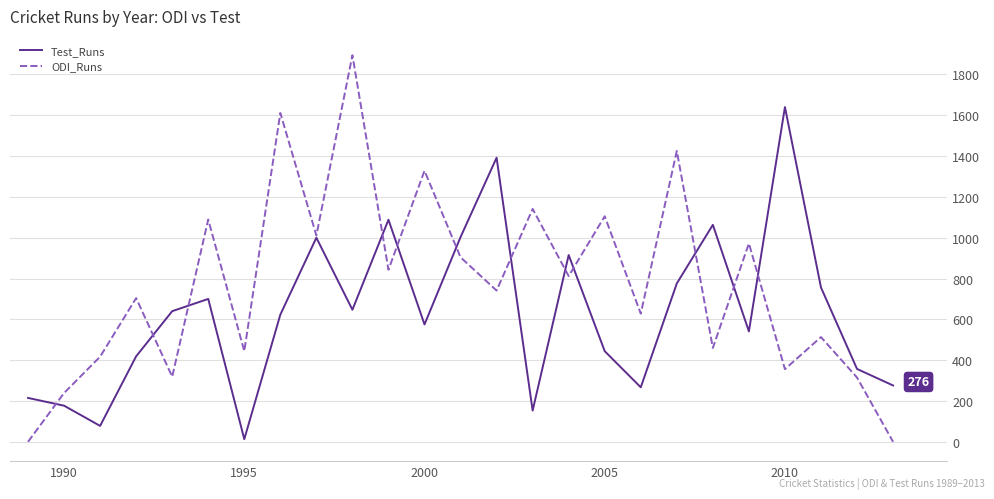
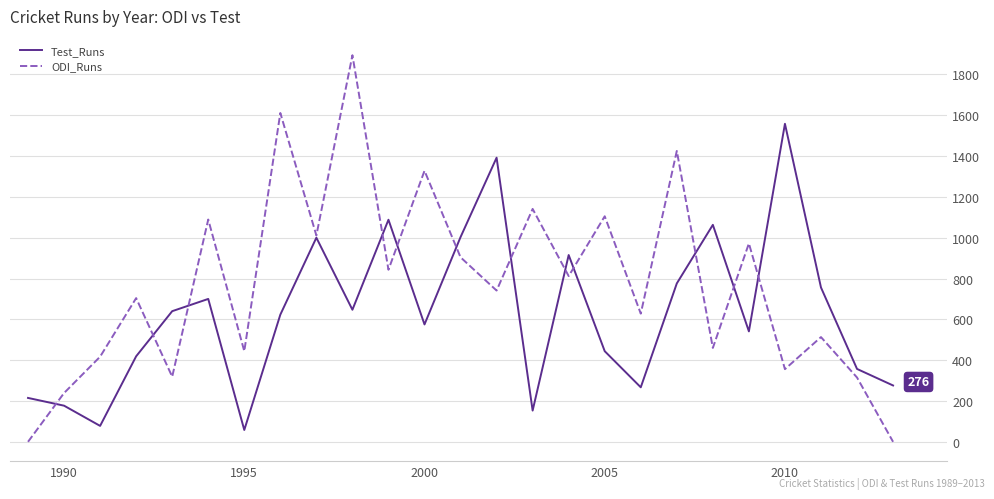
Test_Runs, 1995: 10 -> 60
Test_Runs, 2010: 1640 -> 1560
